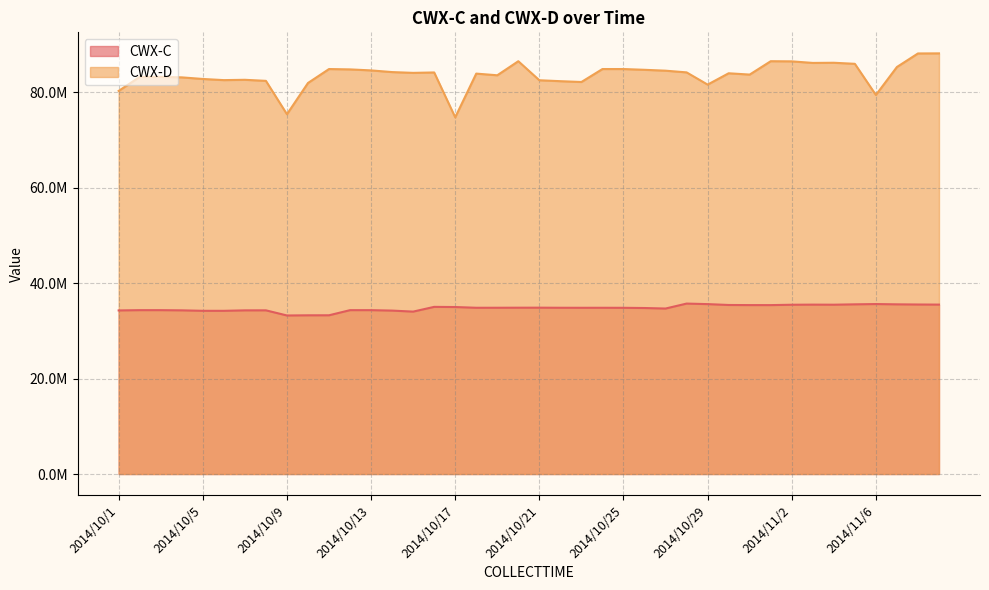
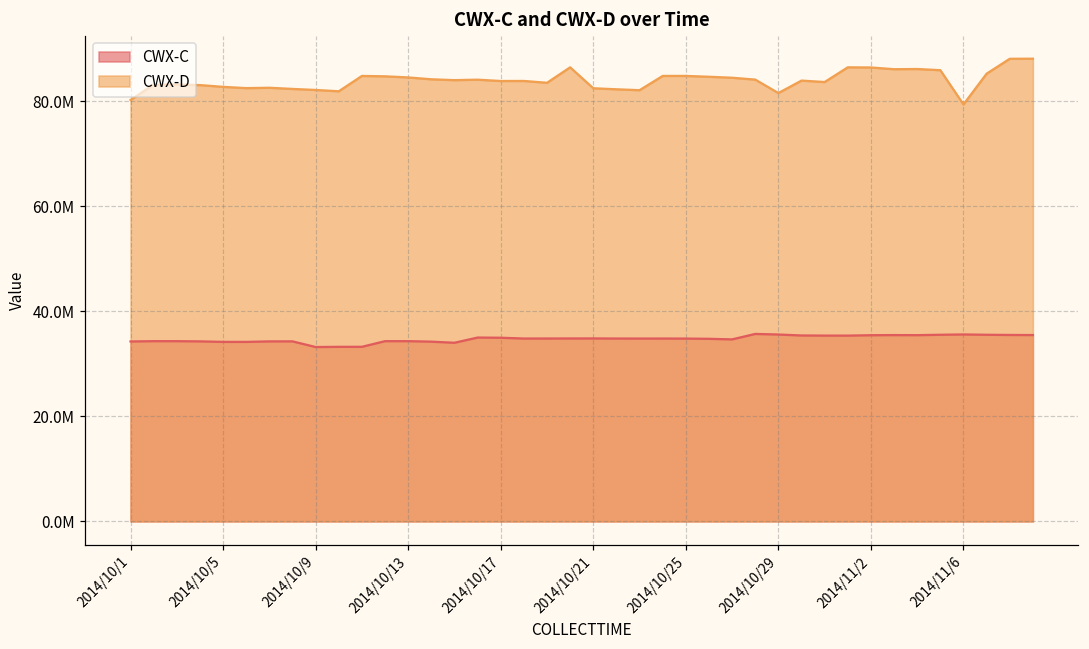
CWX-D, 2014/10/9: 75000000 -> 82000000
CWX-D, 2014/10/17: 75000000 -> 84000000
